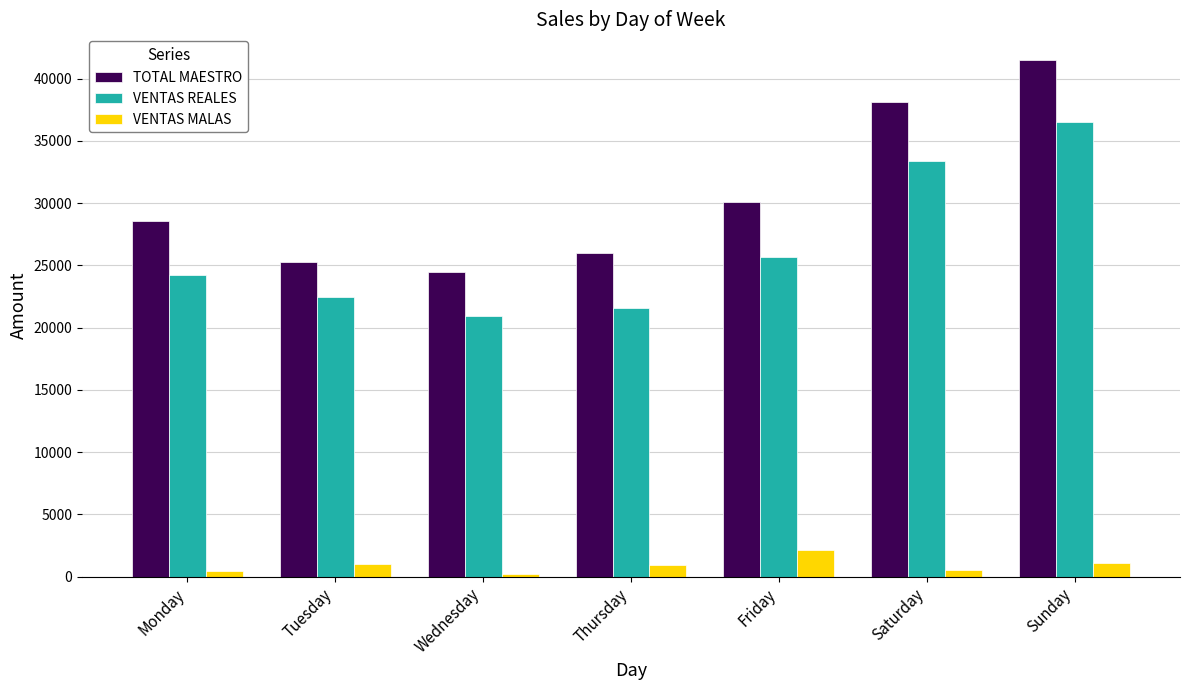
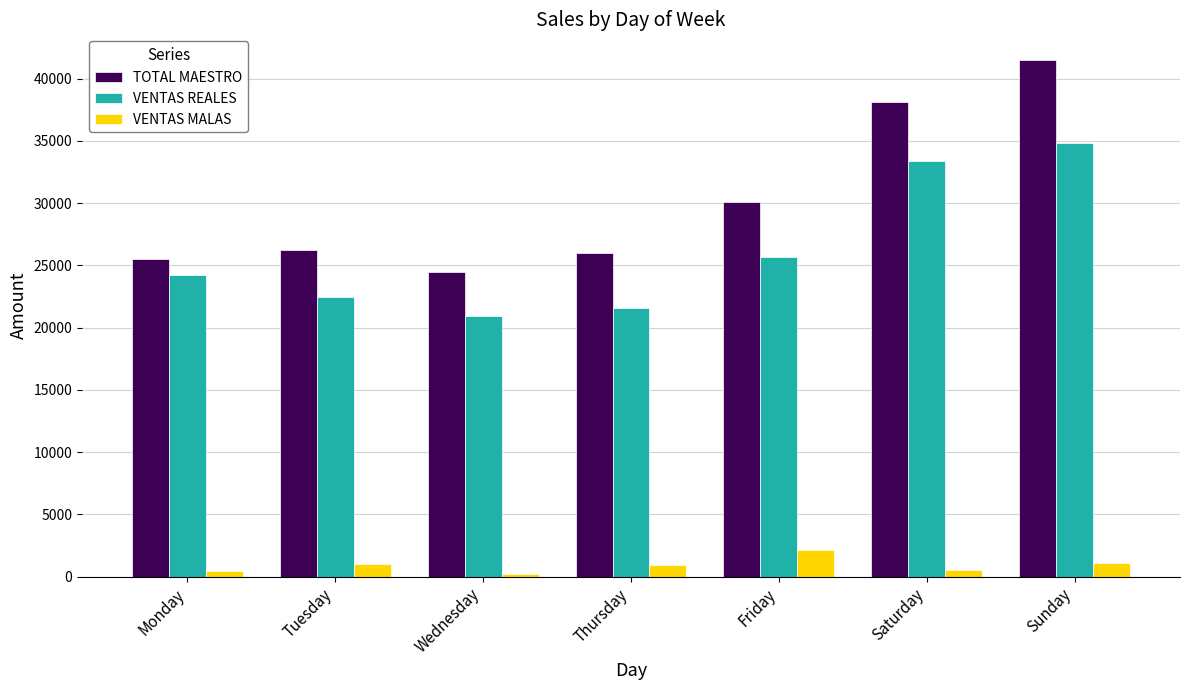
TOTAL MAESTRO, Monday: 28600 -> 25500
TOTAL MAESTRO, Tuesday: 25300 -> 26200
VENTAS REALES, Sunday: 36500 -> 34800
